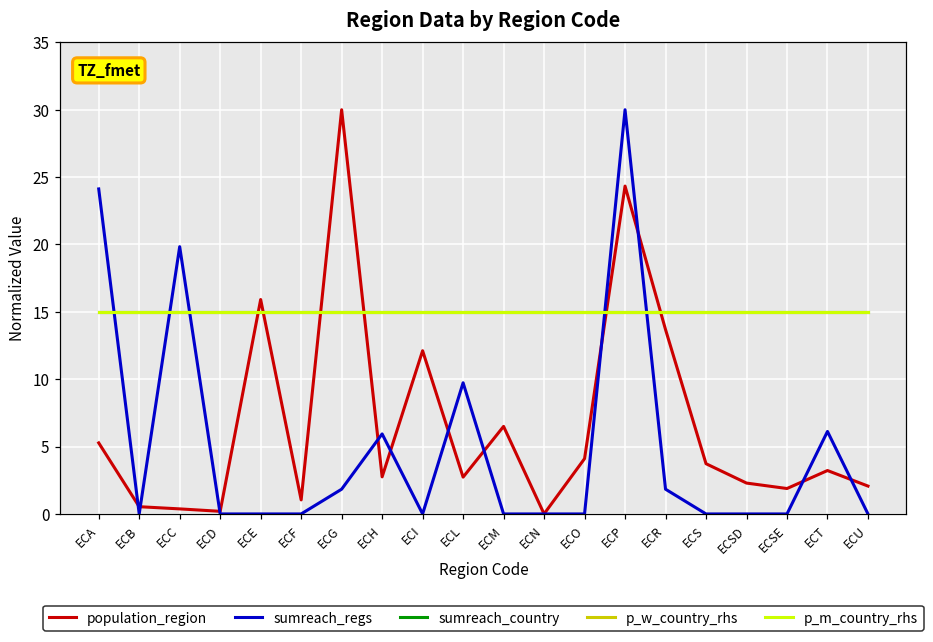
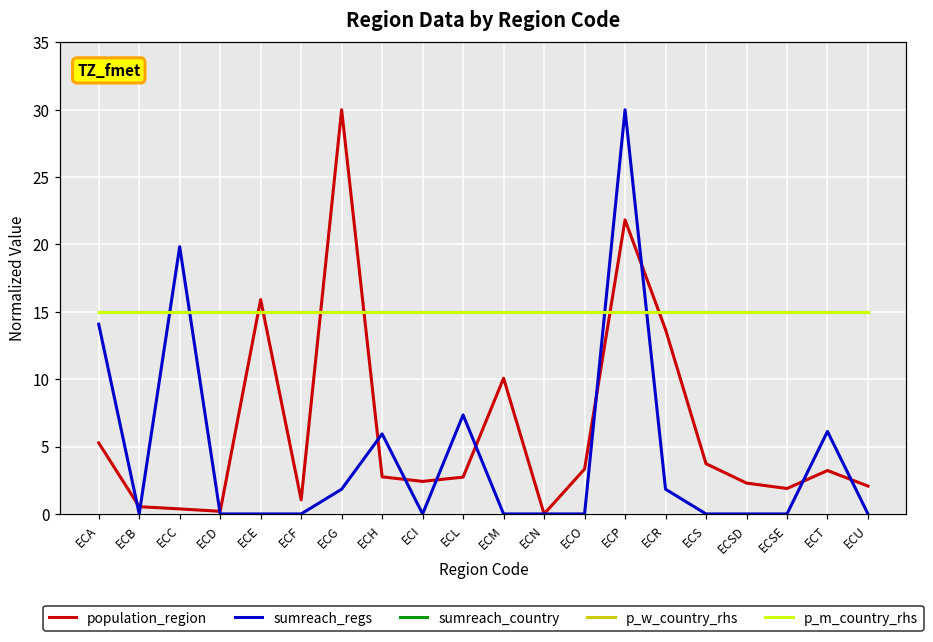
sumreach_regs, ECA: 24.1 -> 14.1
population_region, ECI: 12.1 -> 2.4
sumreach_regs, ECL: 9.7 -> 7.3
population_region, ECM: 6.5 -> 10.1
population_region, ECO: 4.1 -> 3.3
population_region, ECP: 24.3 -> 21.8
